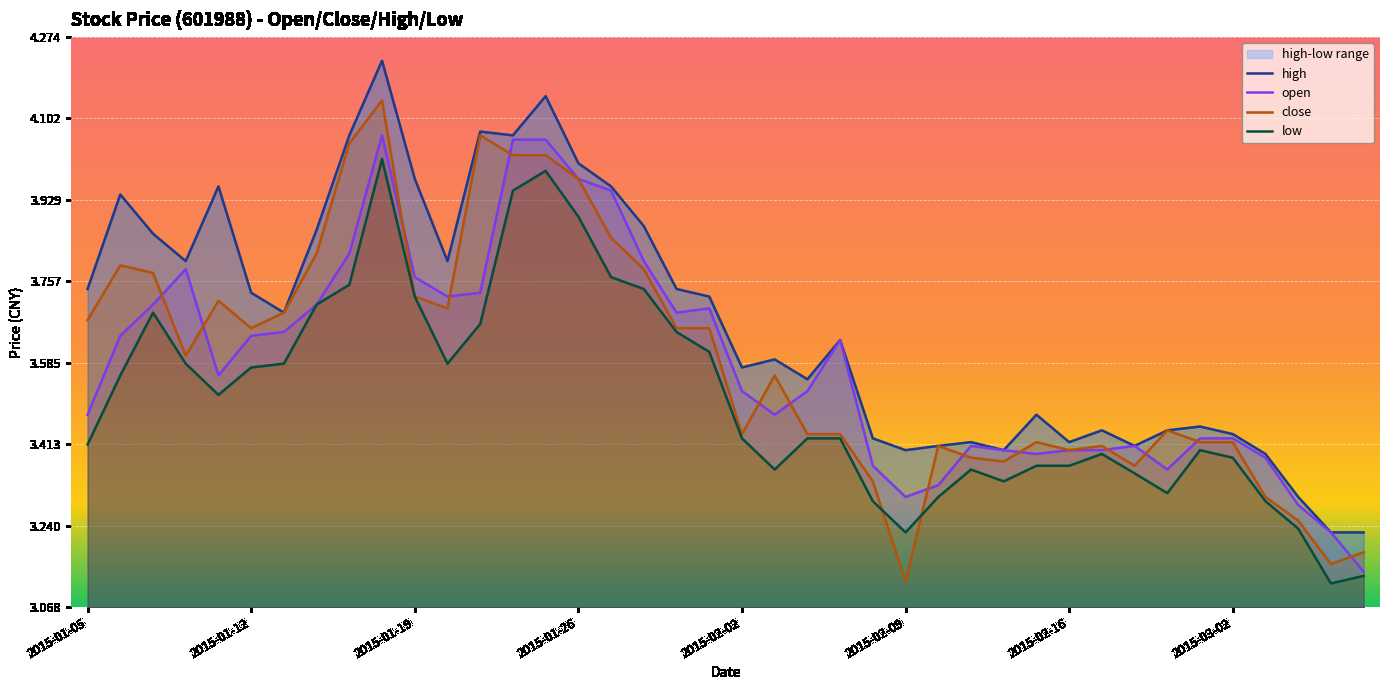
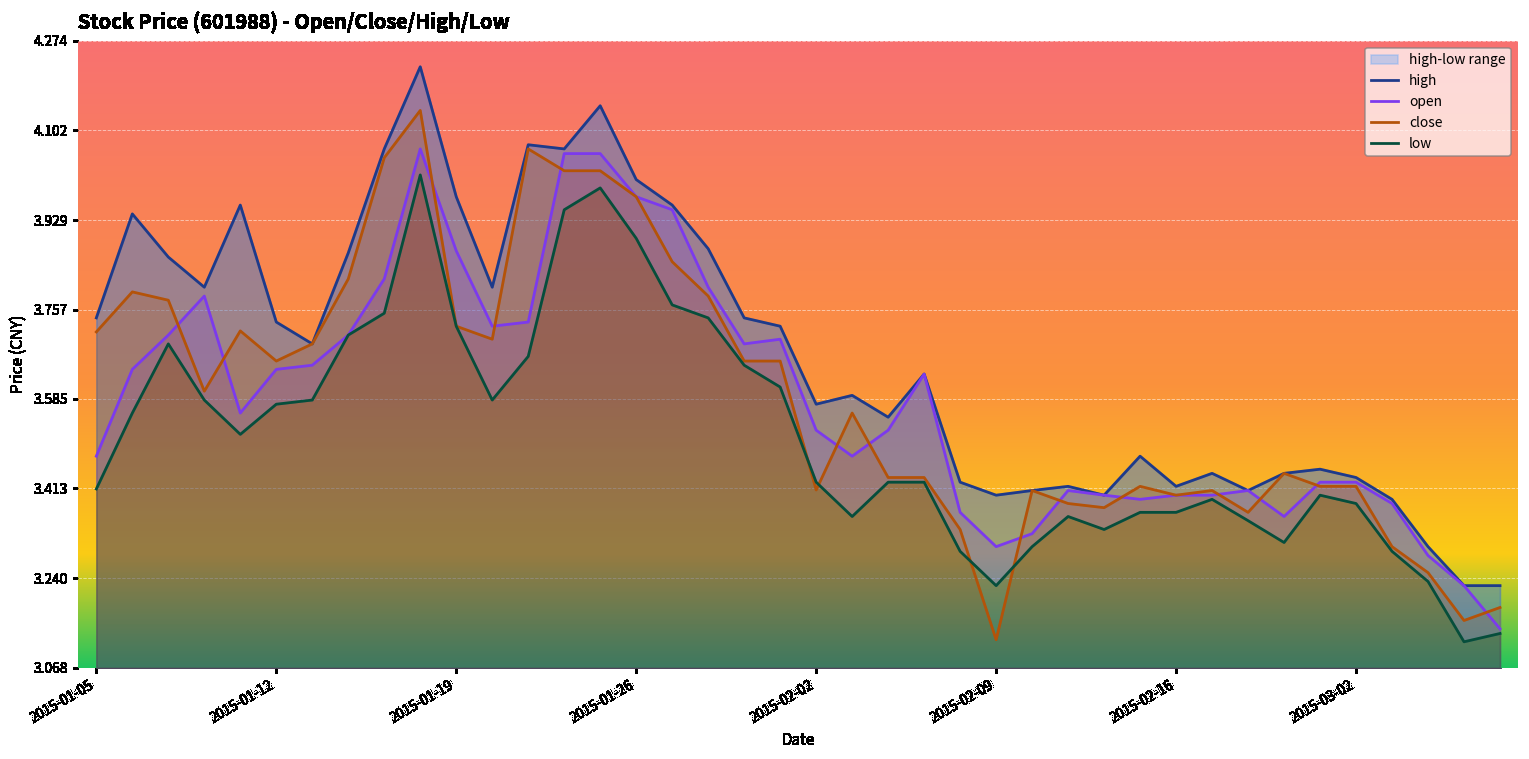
close, 2015-01-05: 3.68 -> 3.71
open, 2015-01-19: 3.77 -> 3.87
close, 2015-02-02: 3.43 -> 3.41
